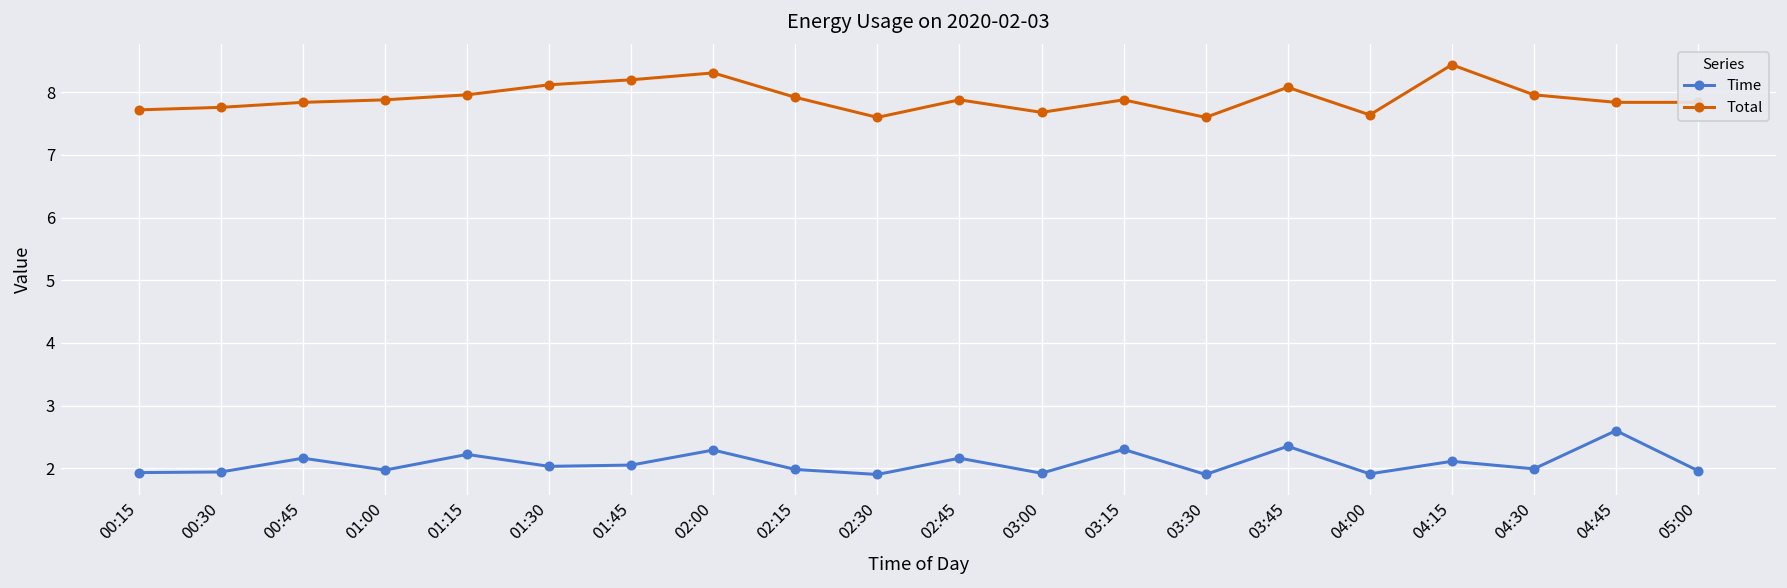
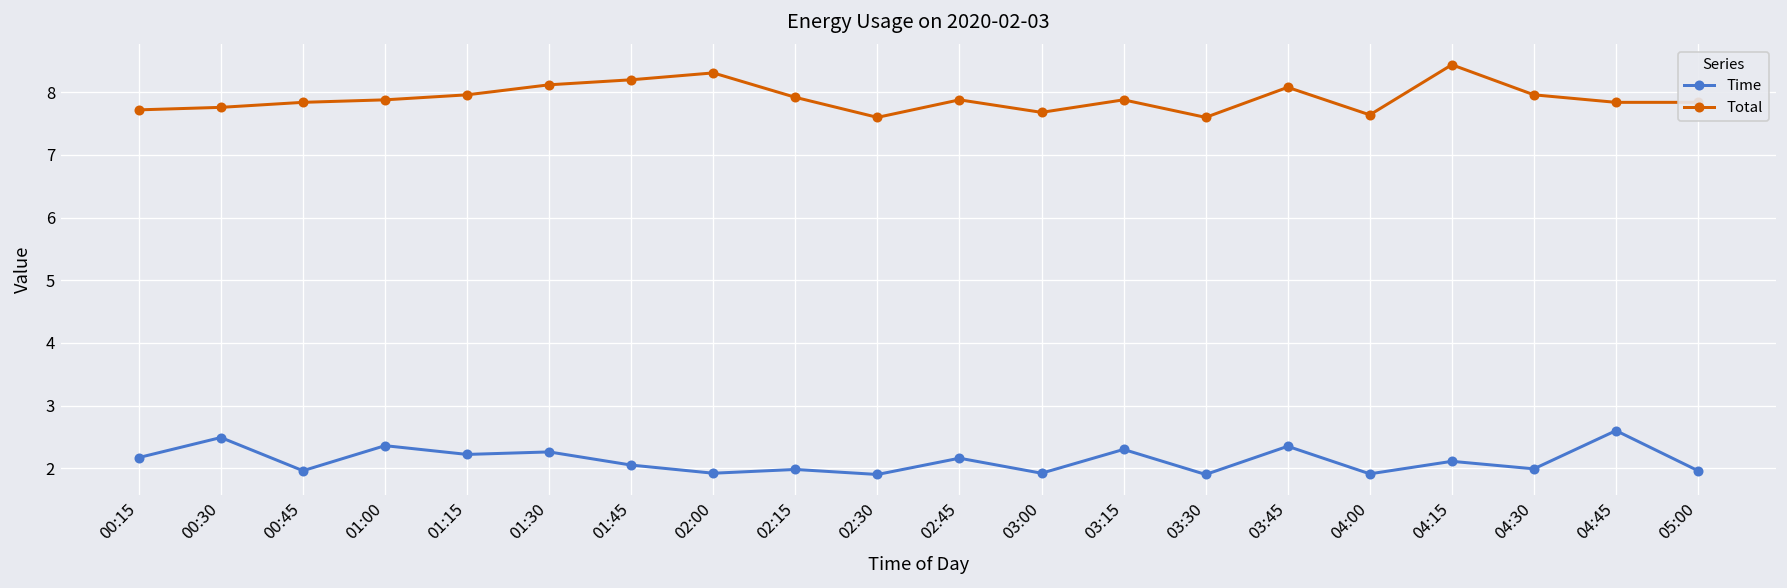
Time, 00:15: 1.9 -> 2.2
Time, 00:30: 1.9 -> 2.5
Time, 00:45: 2.2 -> 2.0
Time, 01:00: 2.0 -> 2.4
Time, 01:30: 2.0 -> 2.3
Time, 02:00: 2.3 -> 1.9
